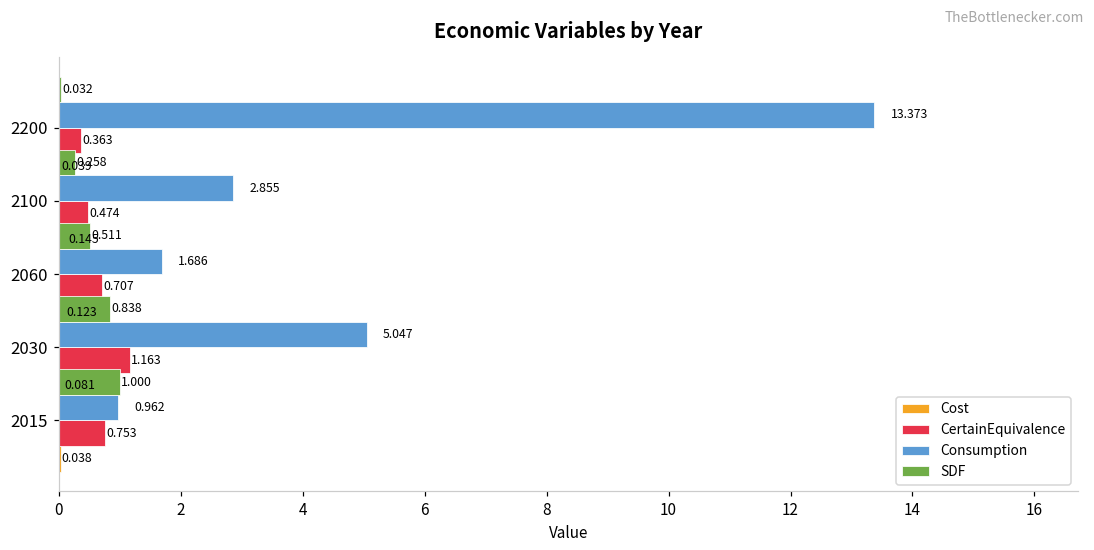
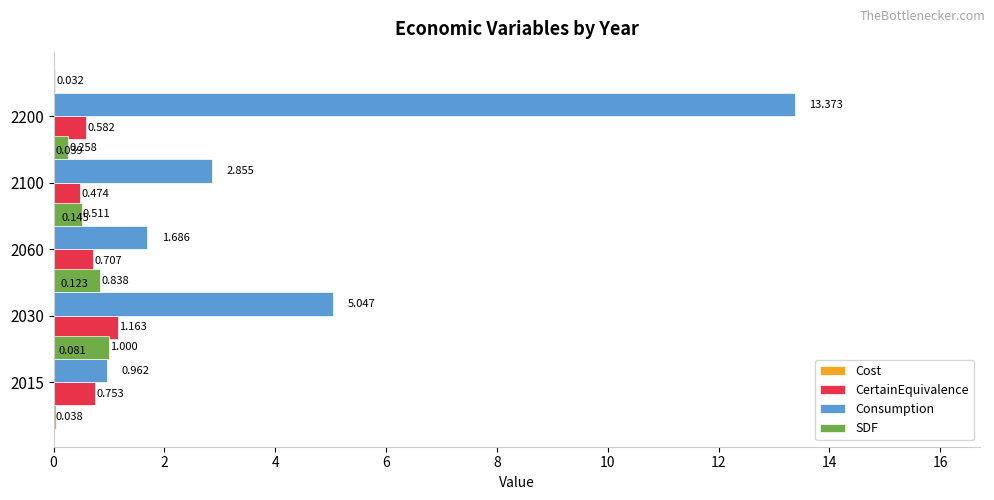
CertainEquivalence, 2200: 0.363 -> 0.582
